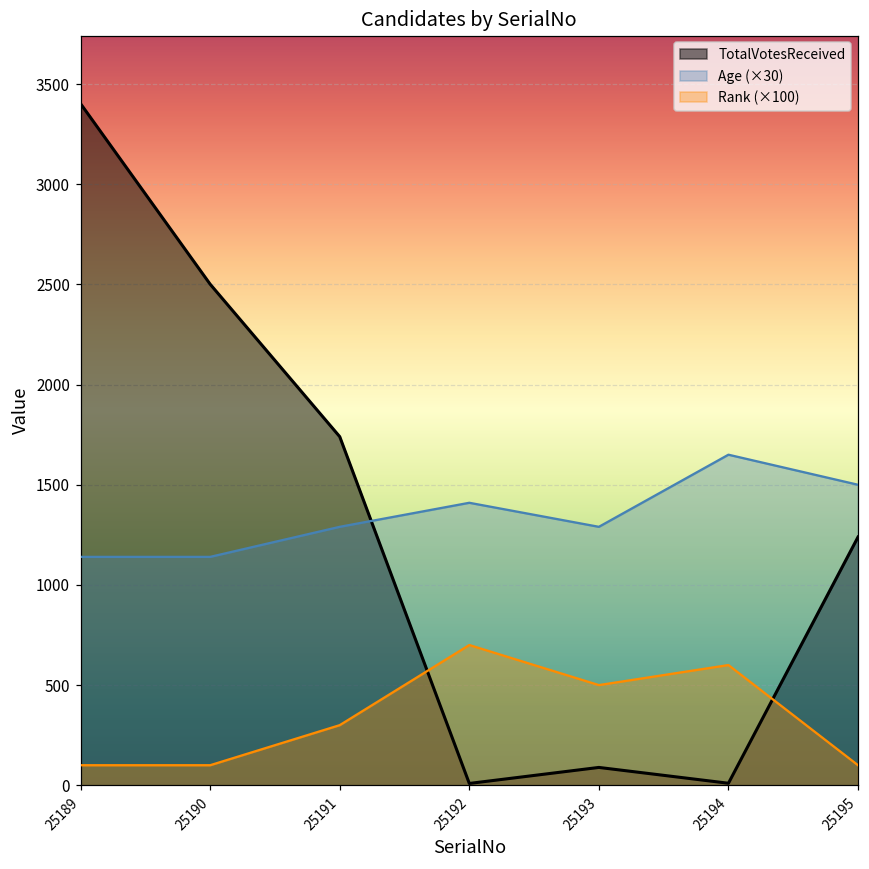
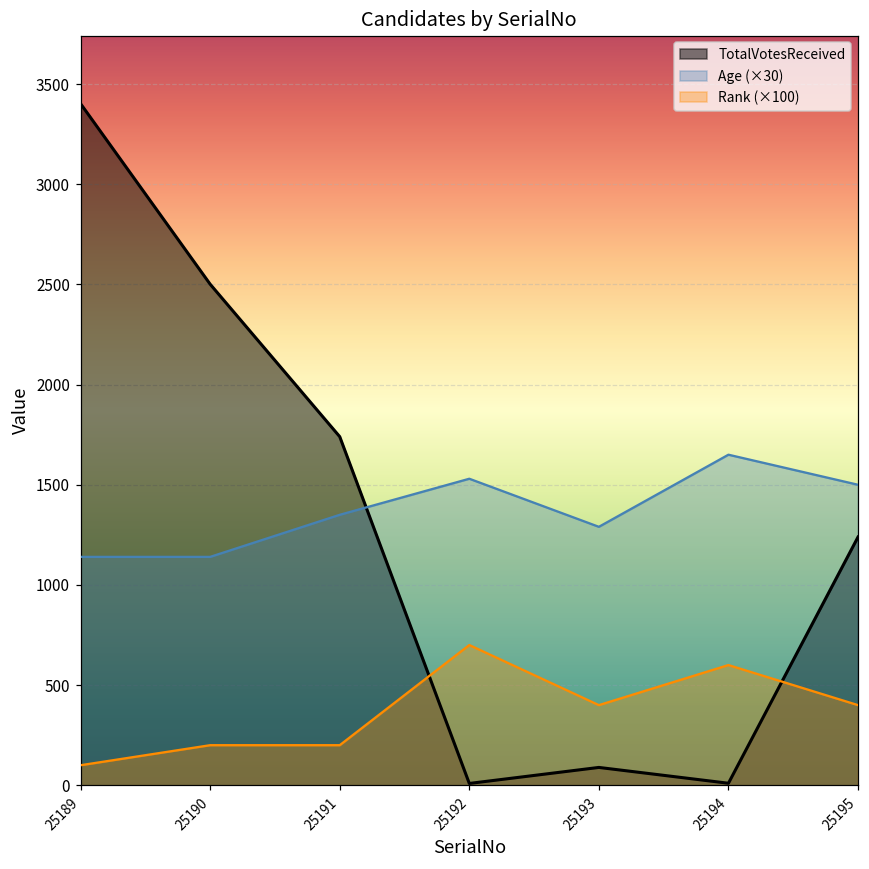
Rank (×100), 25190: 100 -> 200
Age (×30), 25191: 1290 -> 1350
Rank (×100), 25191: 300 -> 200
Age (×30), 25192: 1410 -> 1530
Rank (×100), 25193: 500 -> 400
Rank (×100), 25195: 100 -> 400
